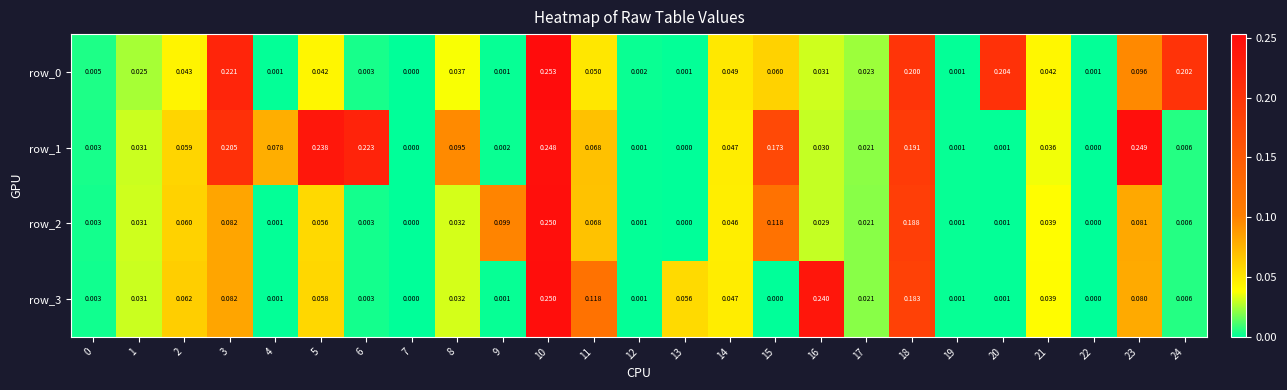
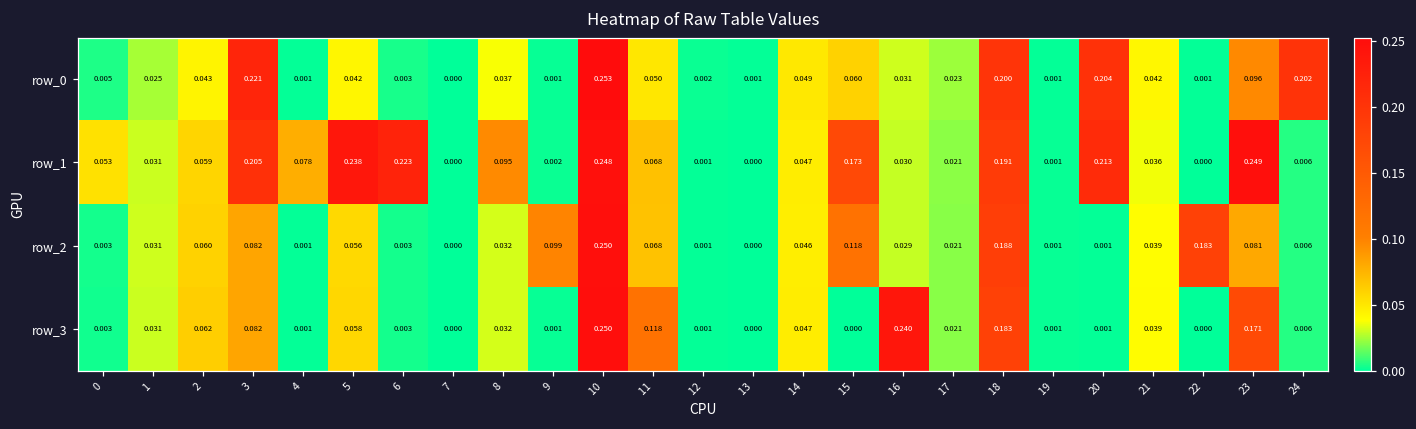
row_1, 0: 0.003 -> 0.053
row_1, 20: 0.001 -> 0.213
row_2, 22: 0.000 -> 0.183
row_3, 13: 0.056 -> 0.000
row_3, 23: 0.080 -> 0.171
